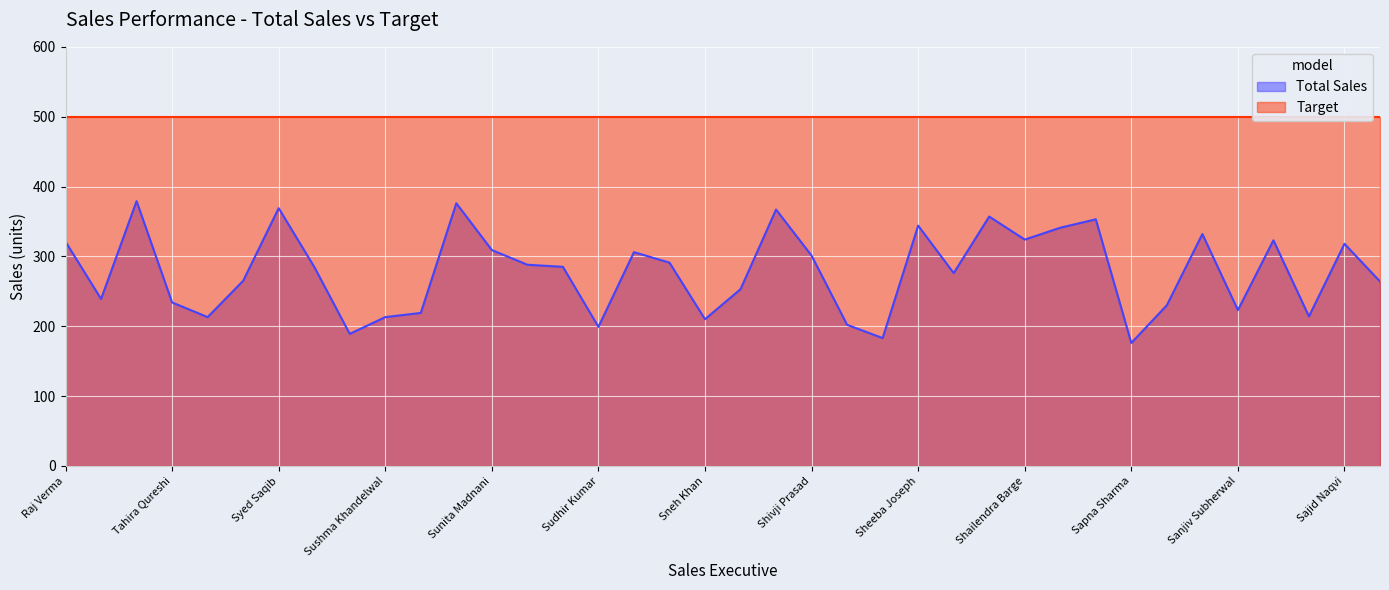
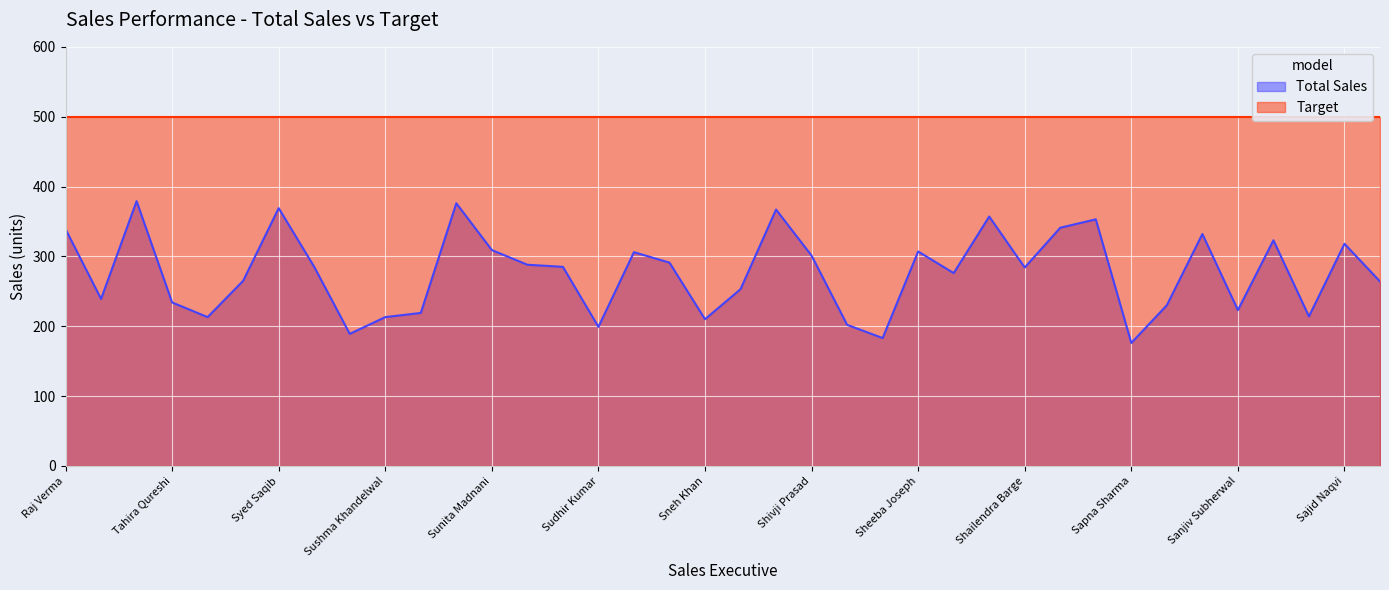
Total Sales, Raj Verma: 320 -> 340
Total Sales, Sheeba Joseph: 340 -> 310
Total Sales, Shailendra Barge: 320 -> 280
